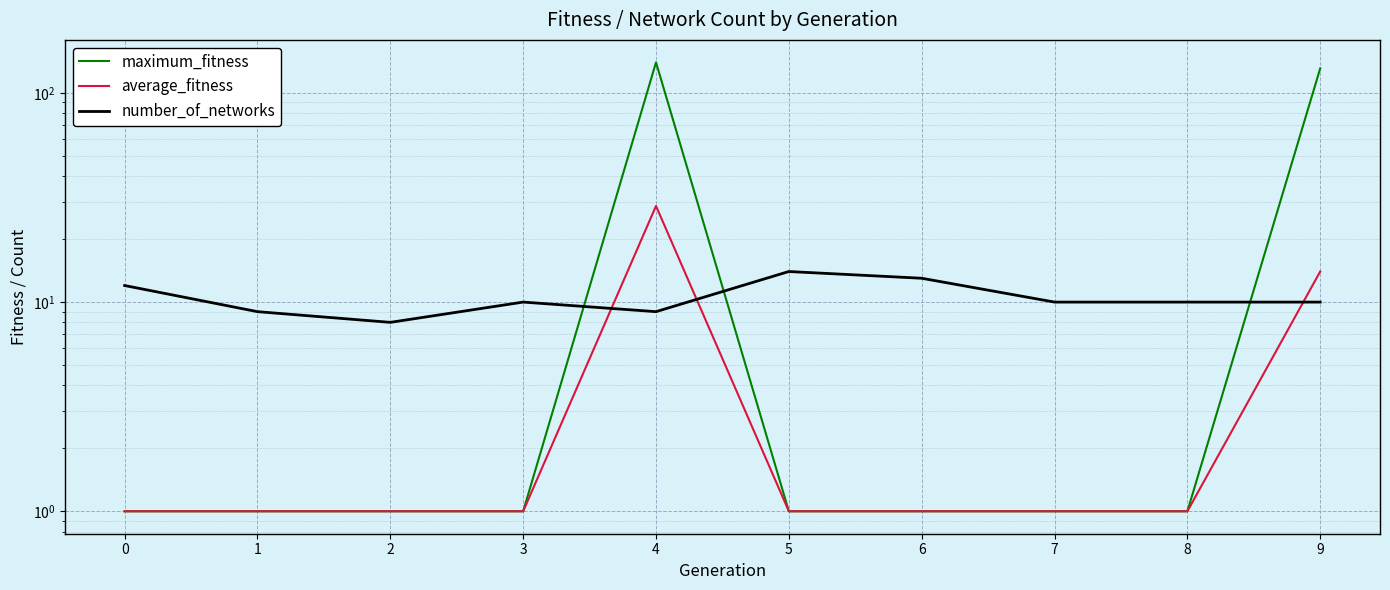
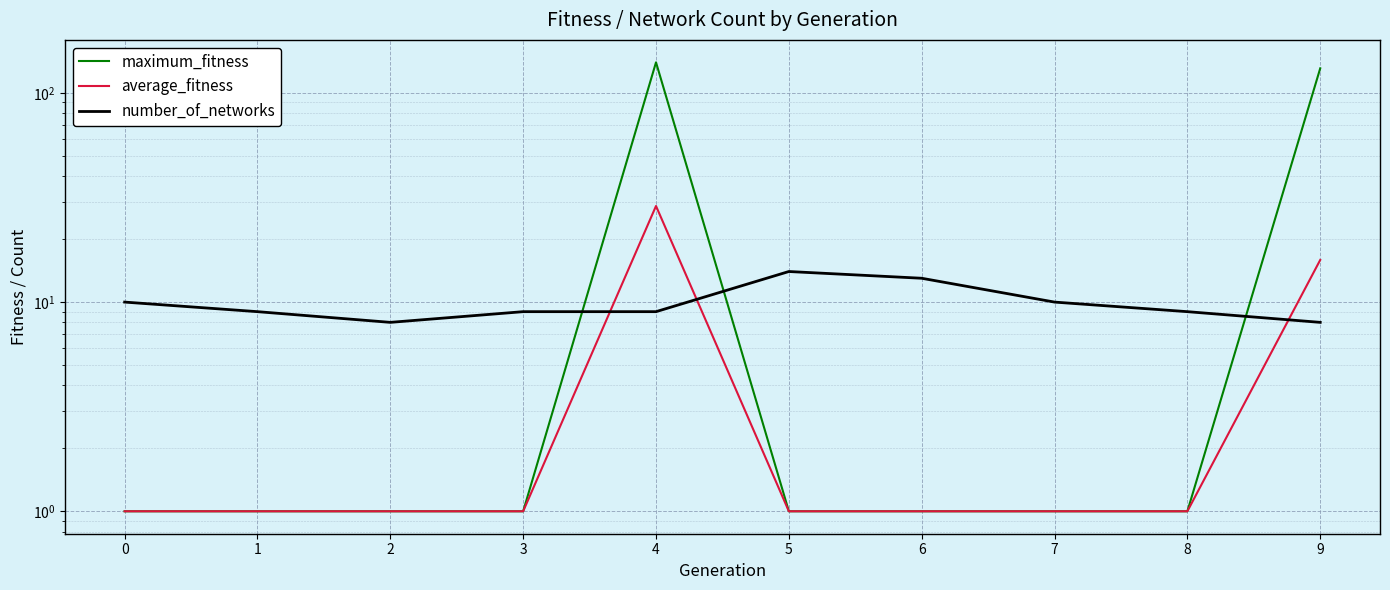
number_of_networks, 0: 12 -> 10
number_of_networks, 3: 10 -> 9
number_of_networks, 8: 10 -> 9
average_fitness, 9: 14 -> 16
number_of_networks, 9: 10 -> 8
